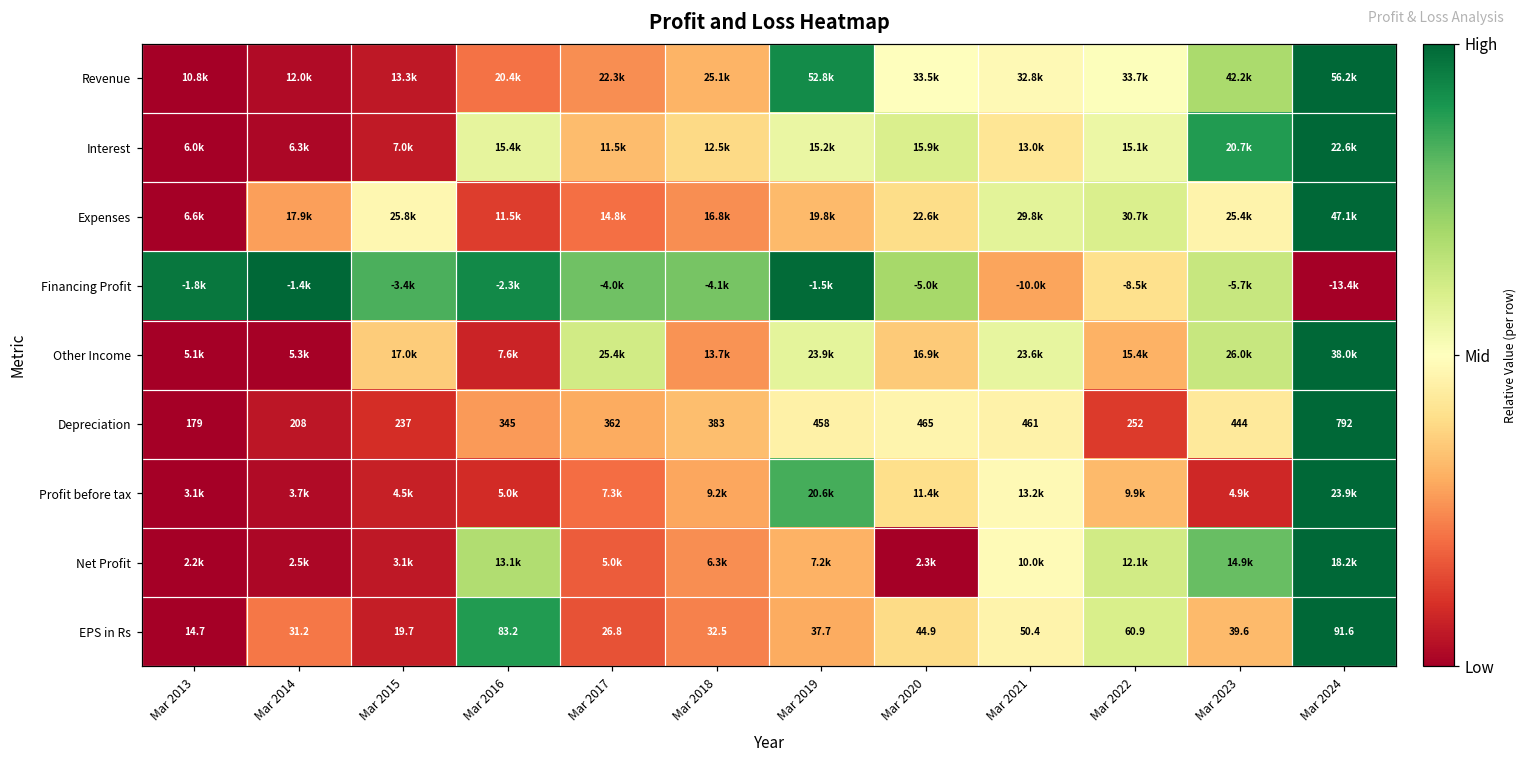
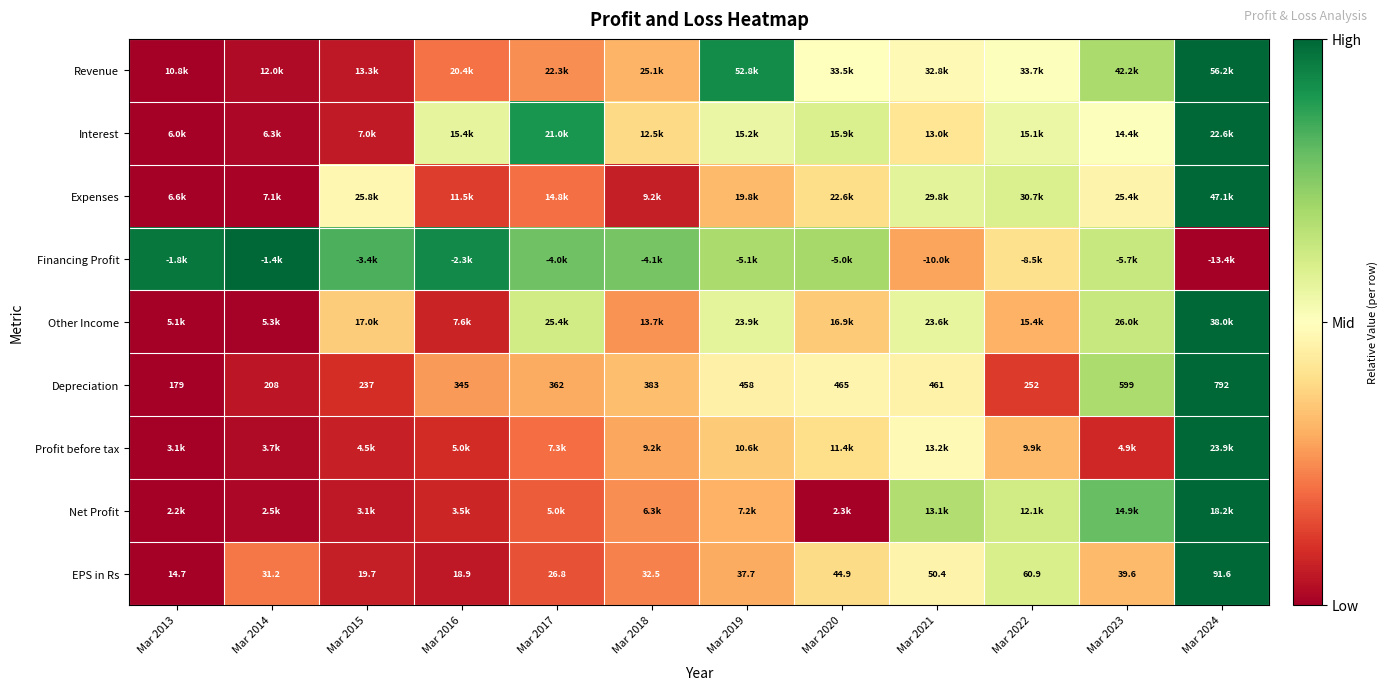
Interest, Mar 2017: 11.5k -> 21.0k
Interest, Mar 2023: 20.7k -> 14.4k
Expenses, Mar 2014: 17.9k -> 7.1k
Expenses, Mar 2018: 16.8k -> 9.2k
Financing Profit, Mar 2019: -1.5k -> -5.1k
Depreciation, Mar 2023: 444 -> 599
Profit before tax, Mar 2019: 20.6k -> 10.6k
Net Profit, Mar 2016: 13.1k -> 3.5k
Net Profit, Mar 2021: 10.0k -> 13.1k
EPS in Rs, Mar 2016: 83.2 -> 18.9
